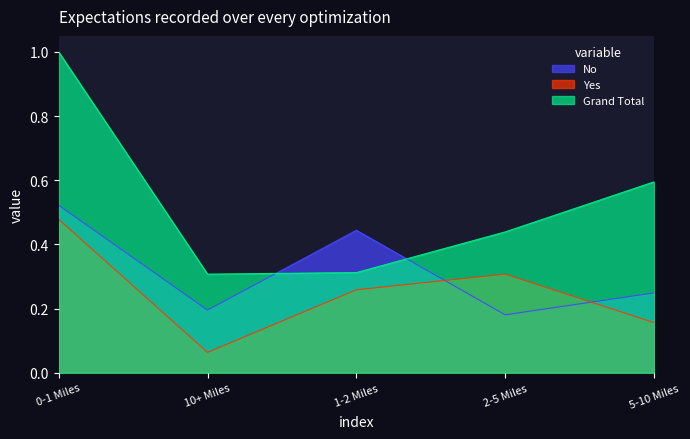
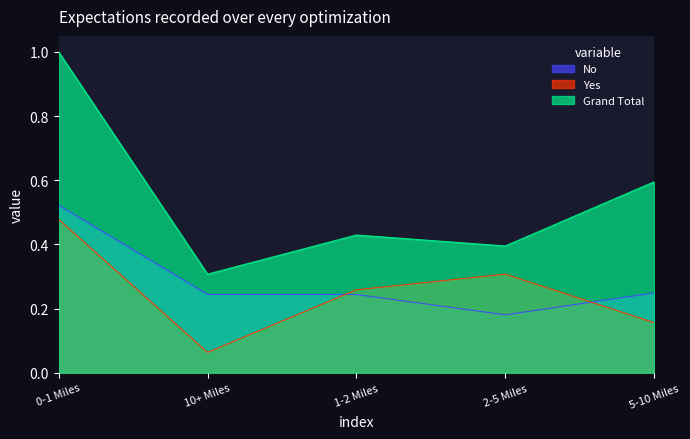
No, 10+ Miles: 0.20 -> 0.24
No, 1-2 Miles: 0.44 -> 0.24
Grand Total, 1-2 Miles: 0.31 -> 0.43
Grand Total, 2-5 Miles: 0.44 -> 0.40
